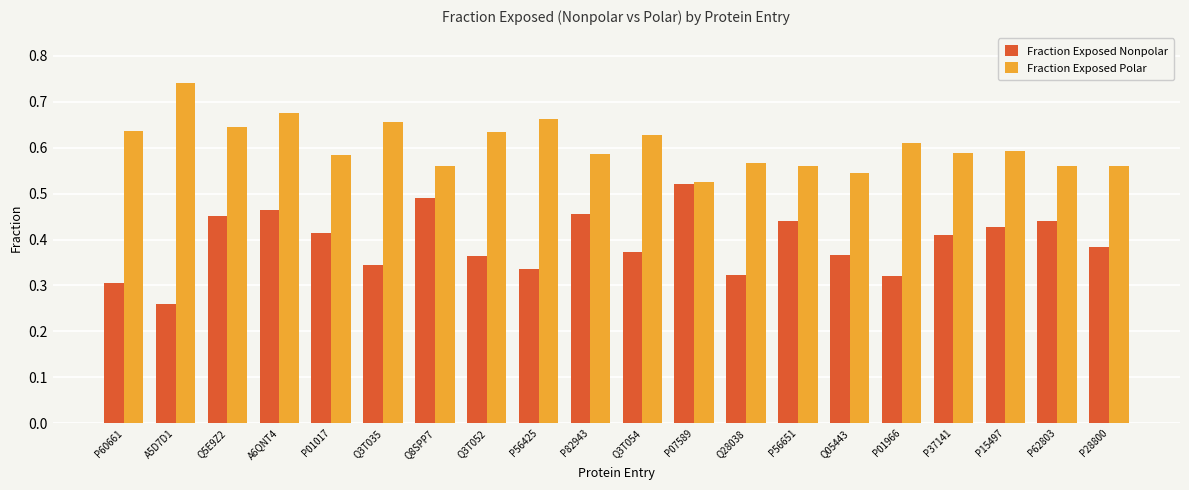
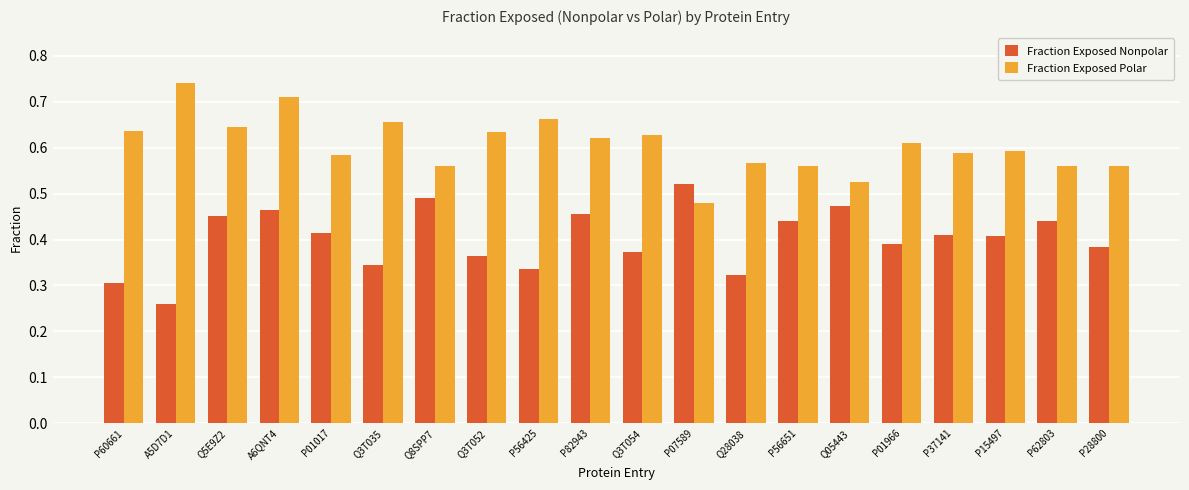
Fraction Exposed Polar, A6QNT4: 0.67 -> 0.71
Fraction Exposed Polar, P82943: 0.59 -> 0.62
Fraction Exposed Polar, P07589: 0.52 -> 0.48
Fraction Exposed Nonpolar, Q05443: 0.37 -> 0.47
Fraction Exposed Polar, Q05443: 0.55 -> 0.53
Fraction Exposed Nonpolar, P01966: 0.32 -> 0.39
Fraction Exposed Nonpolar, P15497: 0.43 -> 0.41
